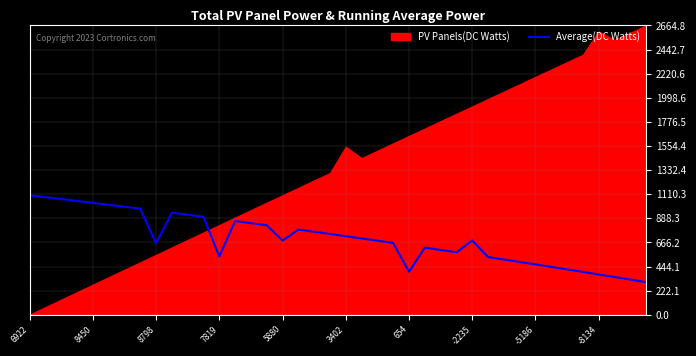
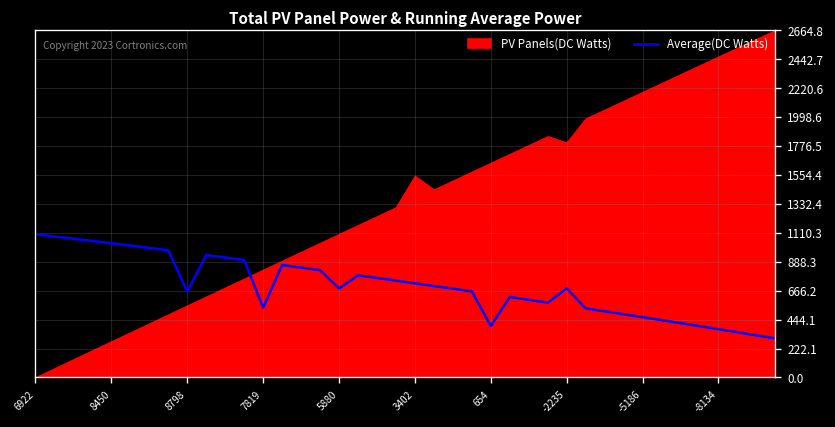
PV Panels(DC Watts), -2235: 1920 -> 1800
PV Panels(DC Watts), -8134: 2610 -> 2460
